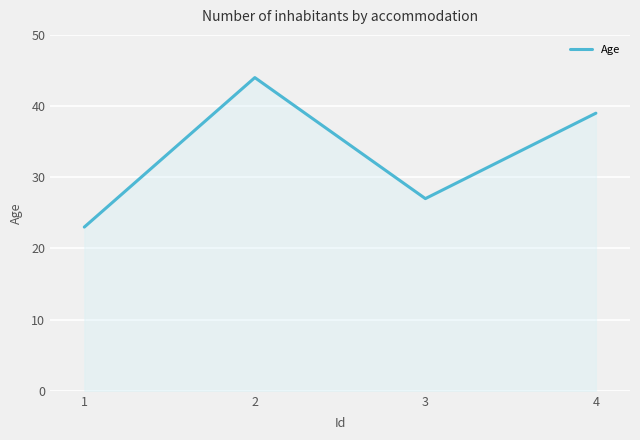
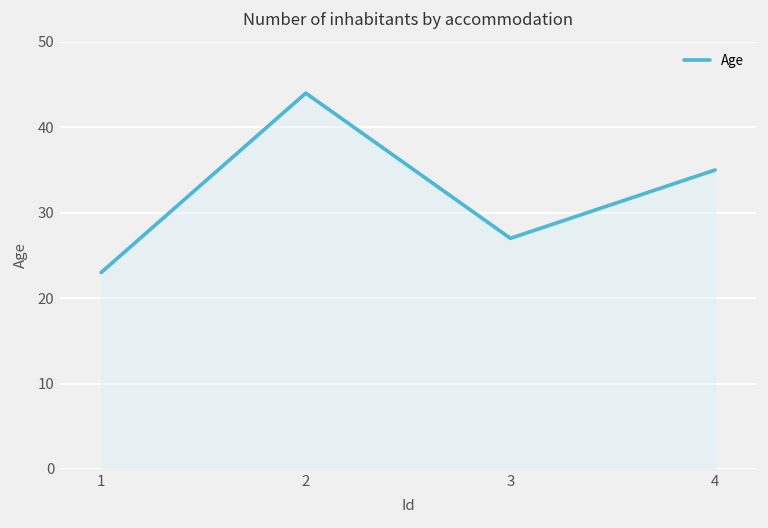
4: 39 -> 35
